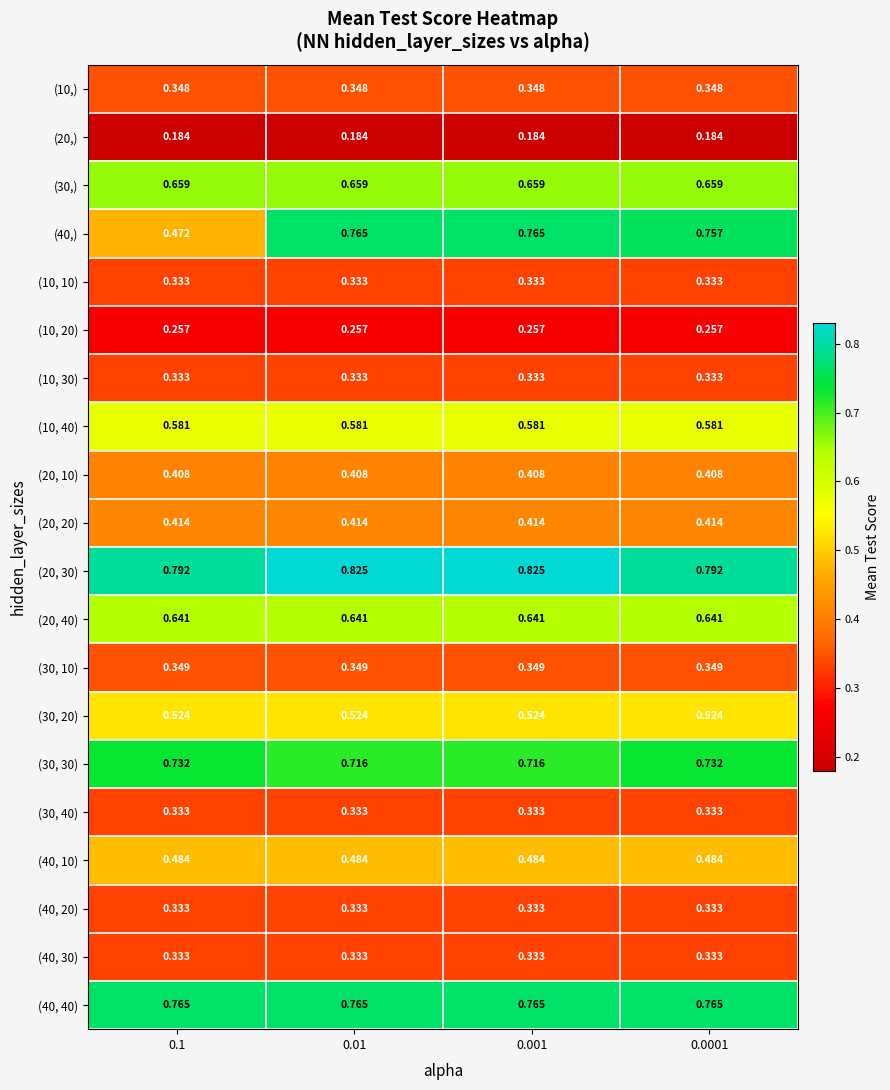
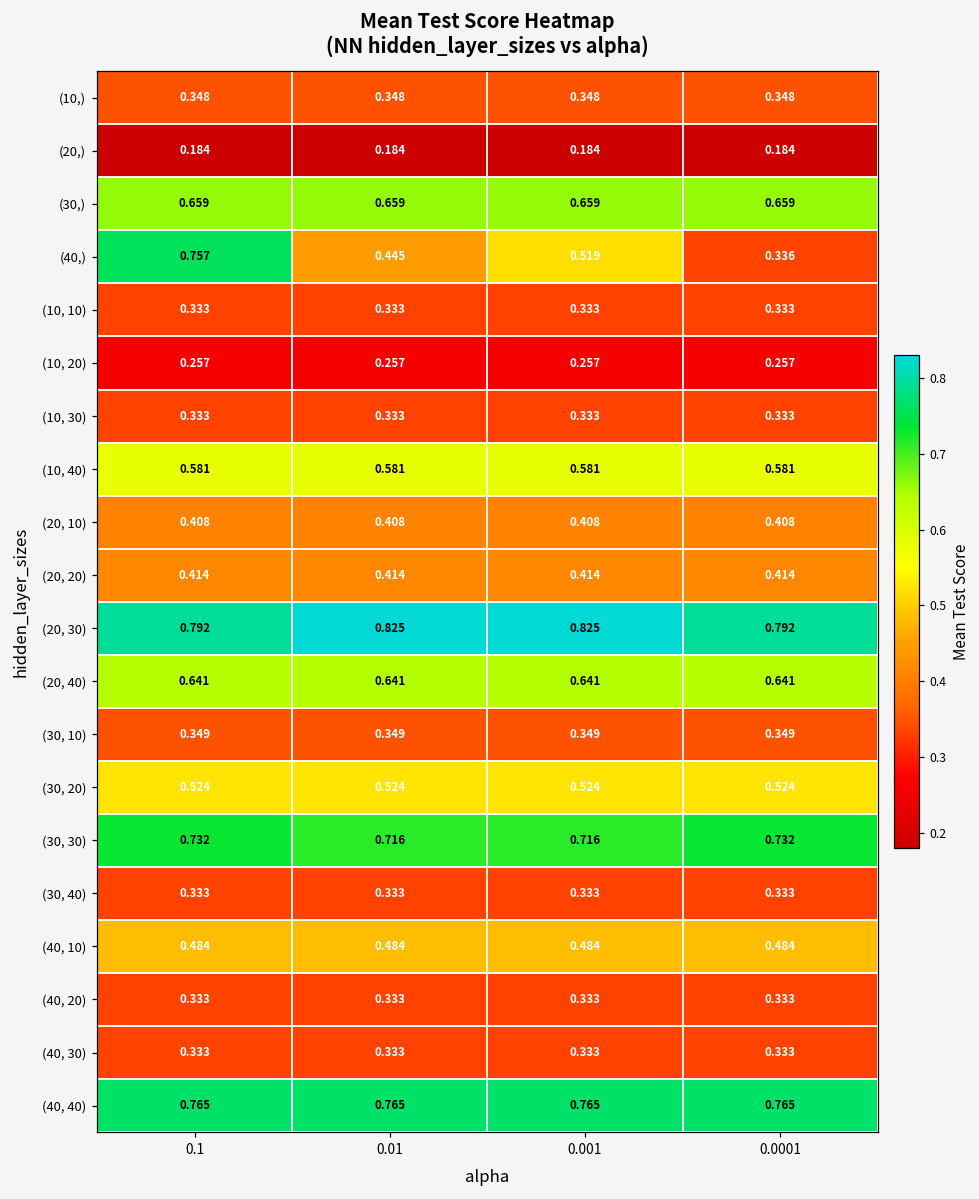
(40,), 0.1: 0.472 -> 0.757
(40,), 0.01: 0.765 -> 0.445
(40,), 0.001: 0.765 -> 0.519
(40,), 0.0001: 0.757 -> 0.336
